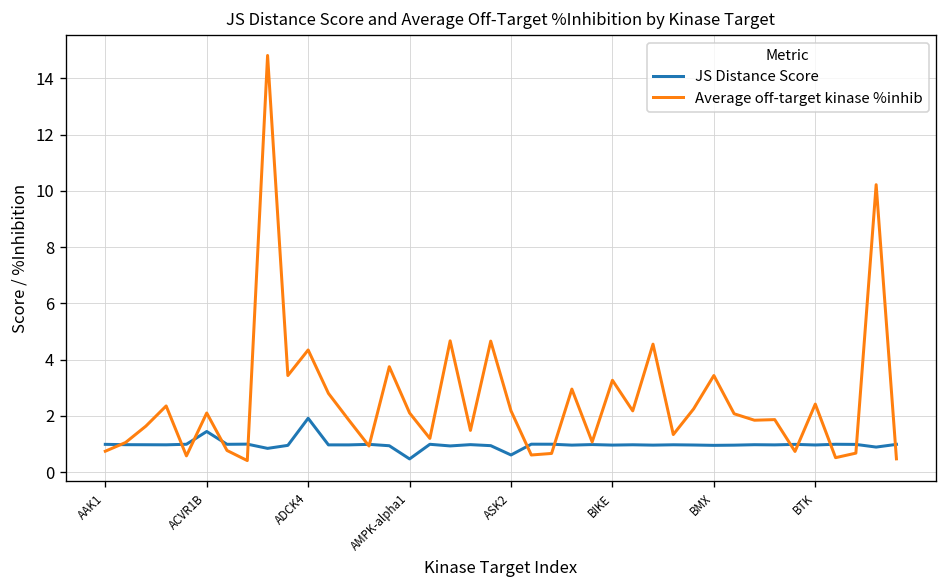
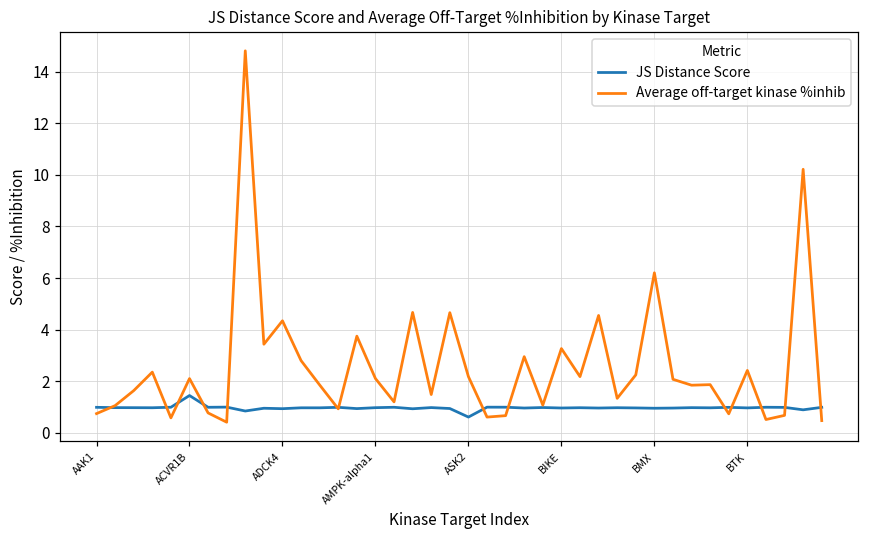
JS Distance Score, ADCK4: 1.9 -> 0.9
JS Distance Score, AMPK-alpha1: 0.5 -> 1.0
Average off-target kinase %inhib, BMX: 3.4 -> 6.2
